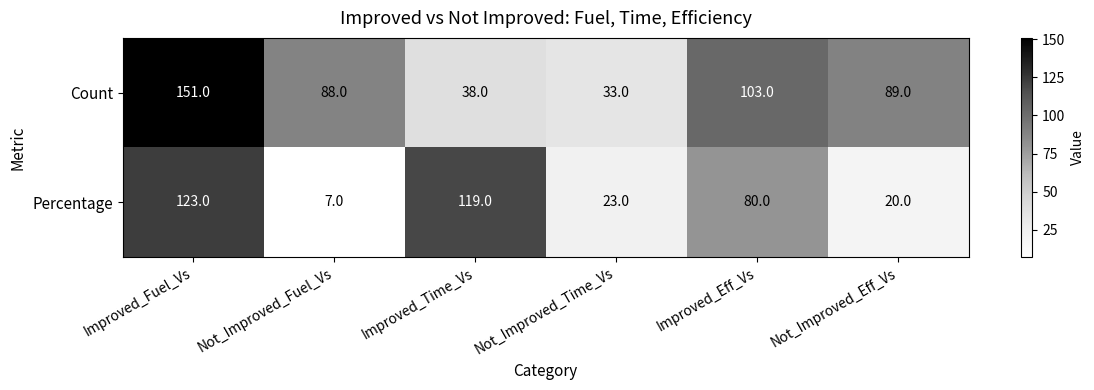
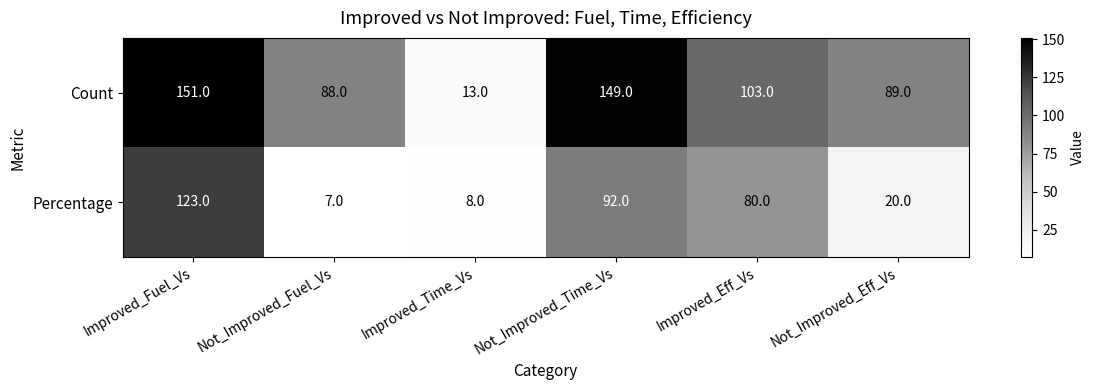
Count, Improved_Time_Vs: 38.0 -> 13.0
Count, Not_Improved_Time_Vs: 33.0 -> 149.0
Percentage, Improved_Time_Vs: 119.0 -> 8.0
Percentage, Not_Improved_Time_Vs: 23.0 -> 92.0
